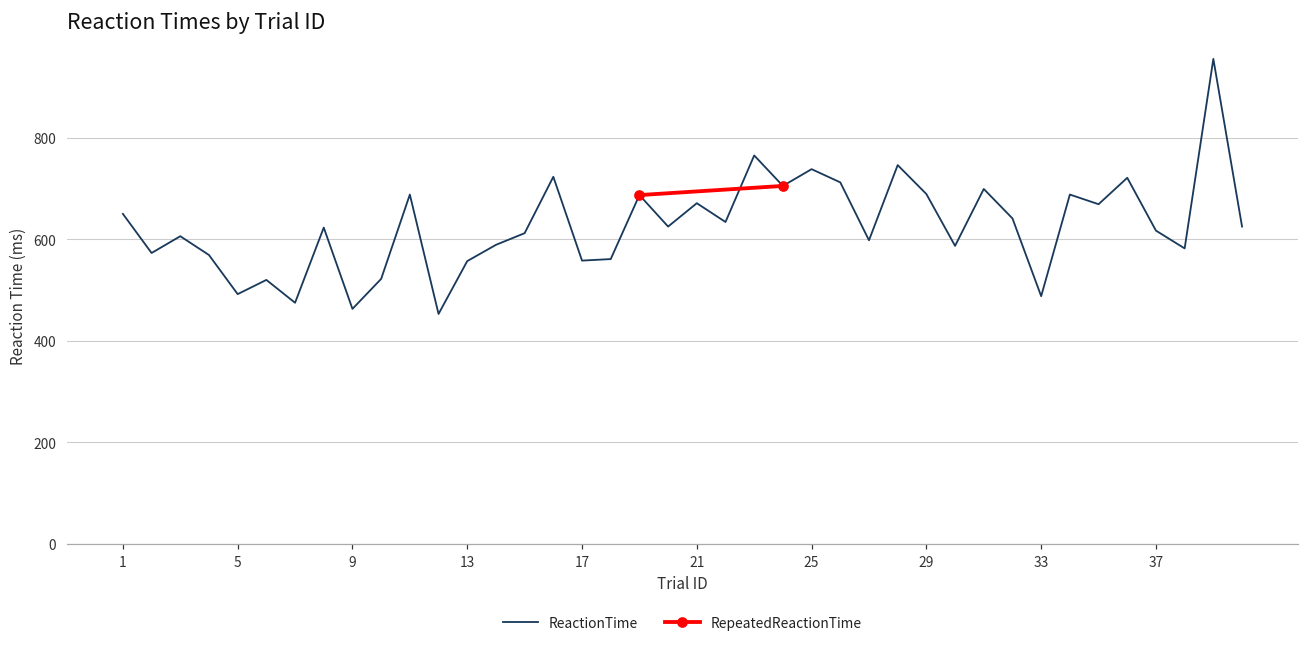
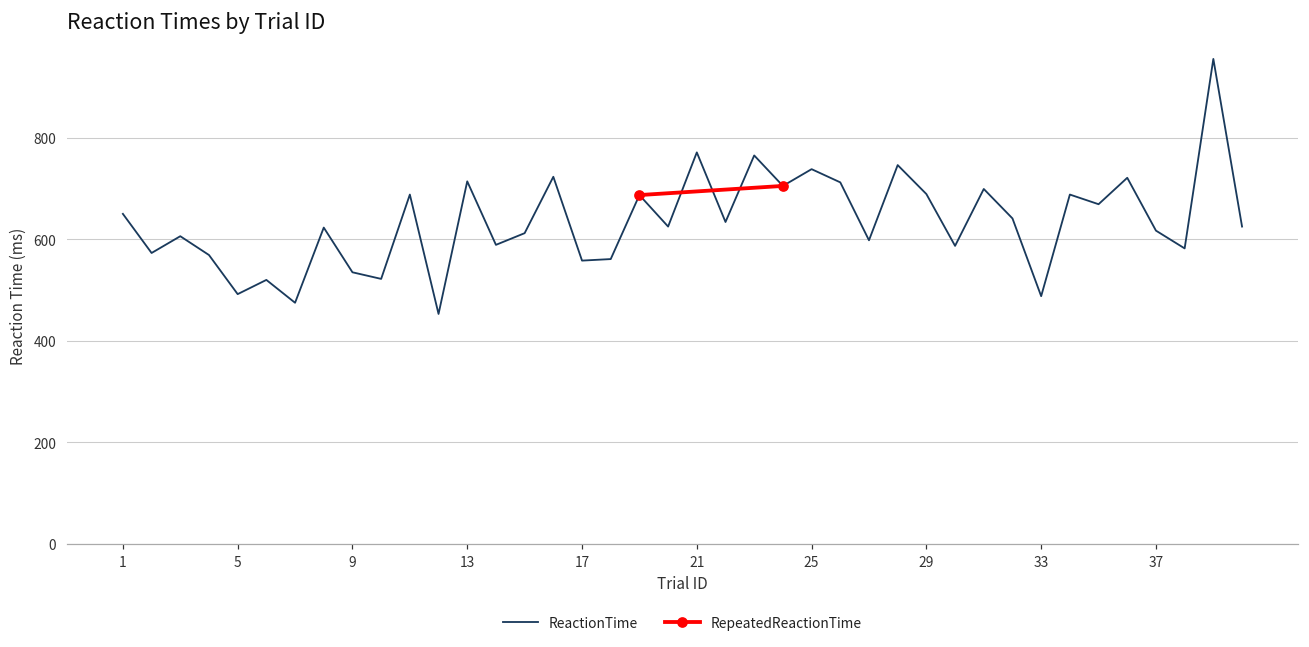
ReactionTime, 9: 460 -> 540
ReactionTime, 13: 560 -> 710
ReactionTime, 21: 670 -> 770
